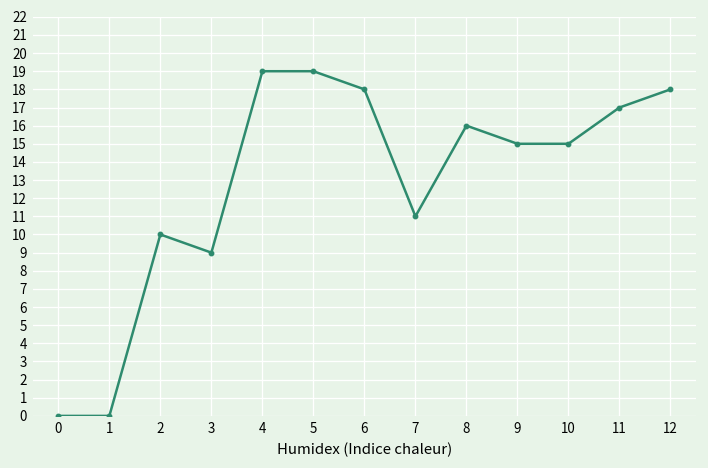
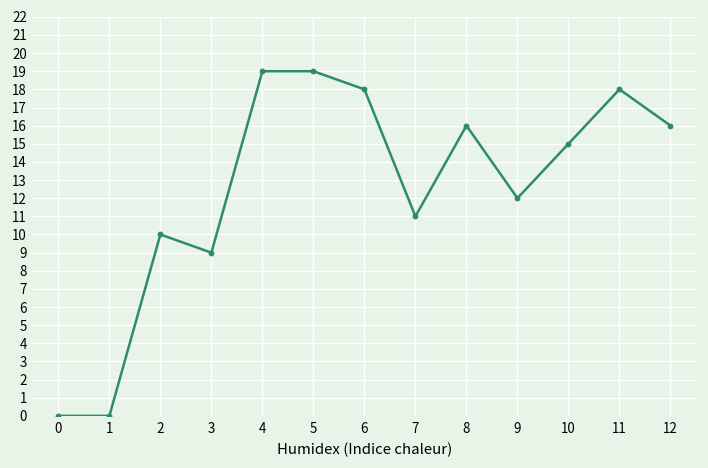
9: 15 -> 12
11: 17 -> 18
12: 18 -> 16
